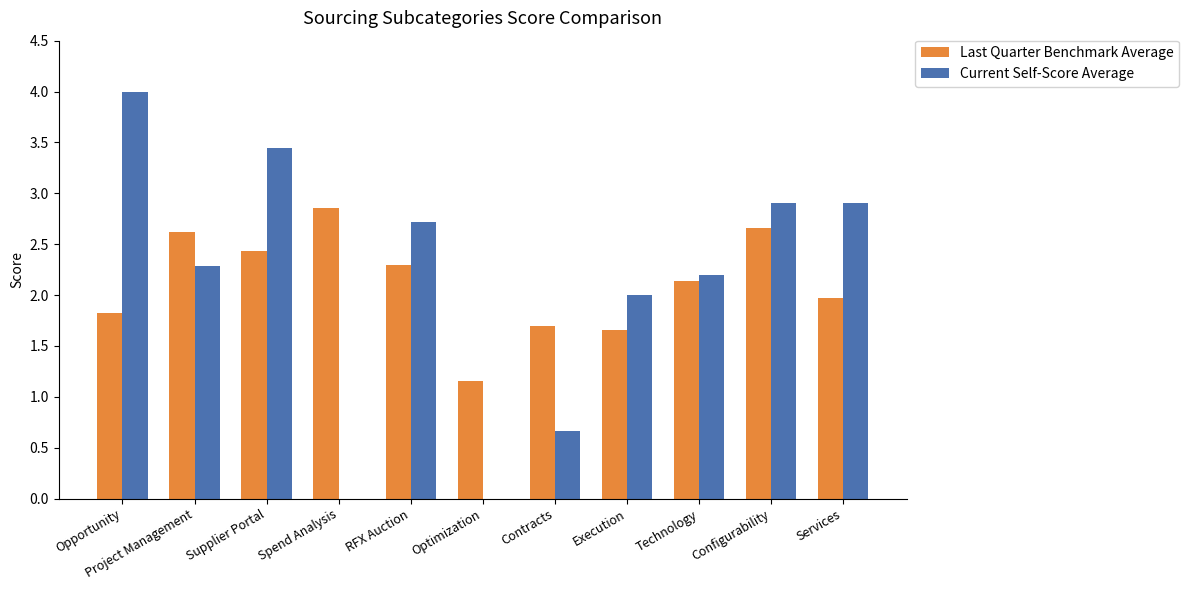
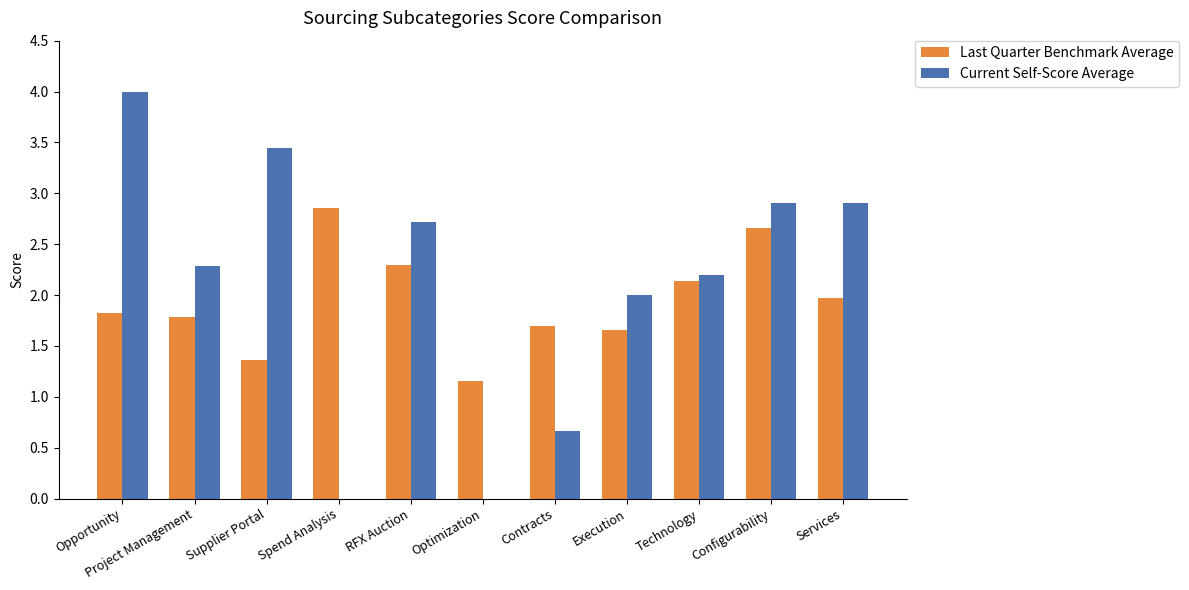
Last Quarter Benchmark Average, Project Management: 2.62 -> 1.79
Last Quarter Benchmark Average, Supplier Portal: 2.43 -> 1.36
